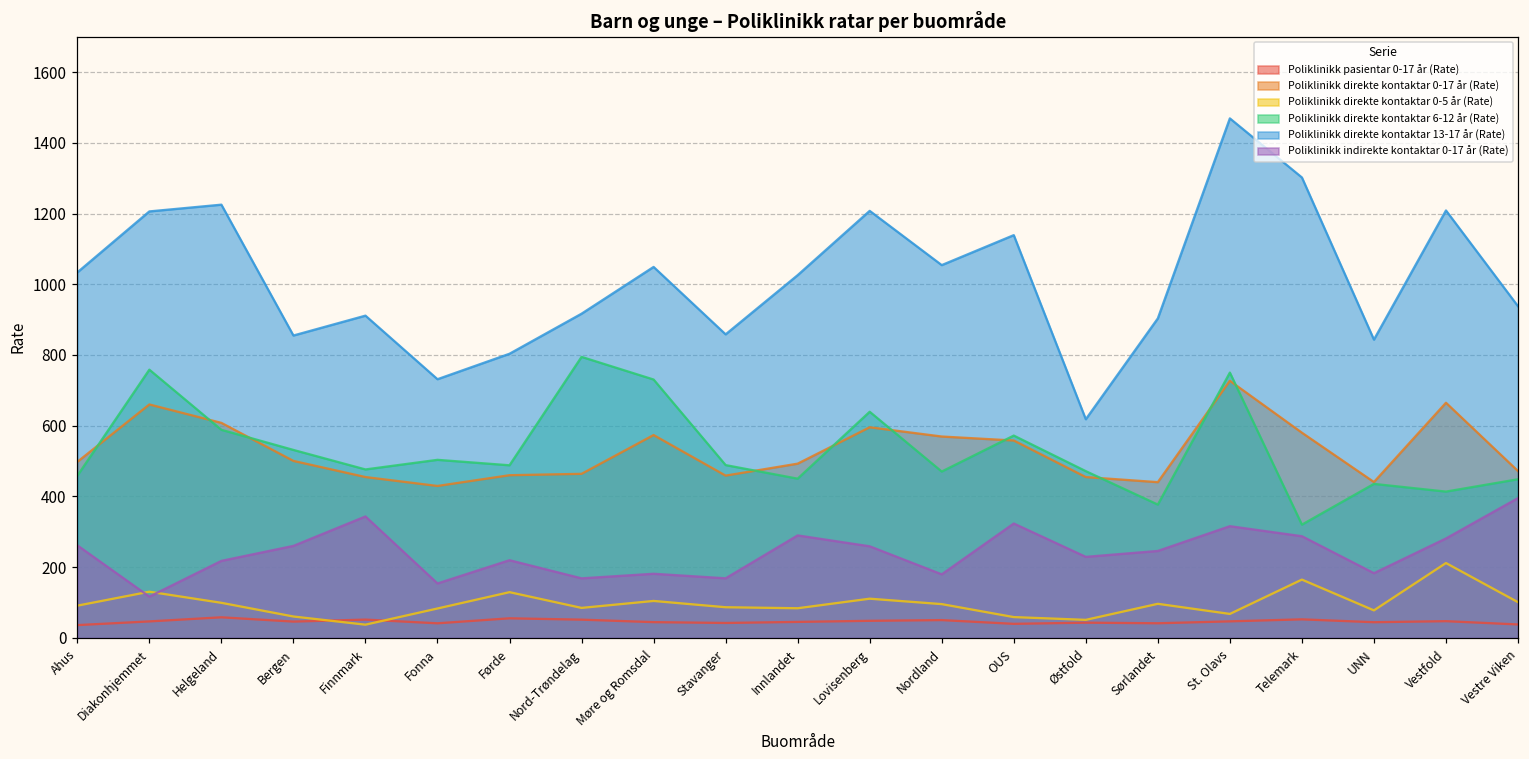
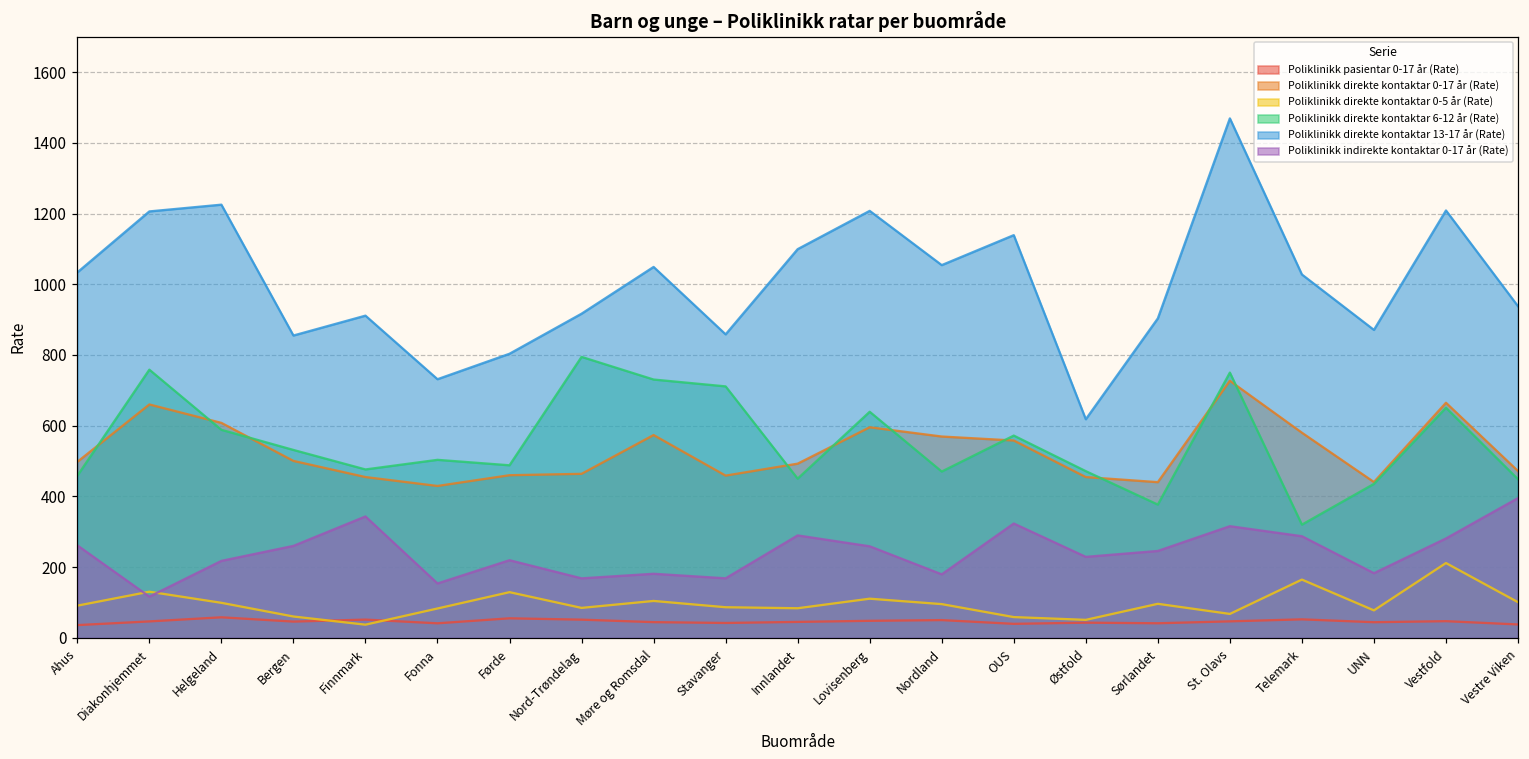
Poliklinikk direkte kontaktar 6-12 år (Rate), Stavanger: 490 -> 710
Poliklinikk direkte kontaktar 13-17 år (Rate), Innlandet: 1030 -> 1100
Poliklinikk direkte kontaktar 13-17 år (Rate), Telemark: 1300 -> 1030
Poliklinikk direkte kontaktar 13-17 år (Rate), UNN: 840 -> 870
Poliklinikk direkte kontaktar 6-12 år (Rate), Vestfold: 410 -> 650
